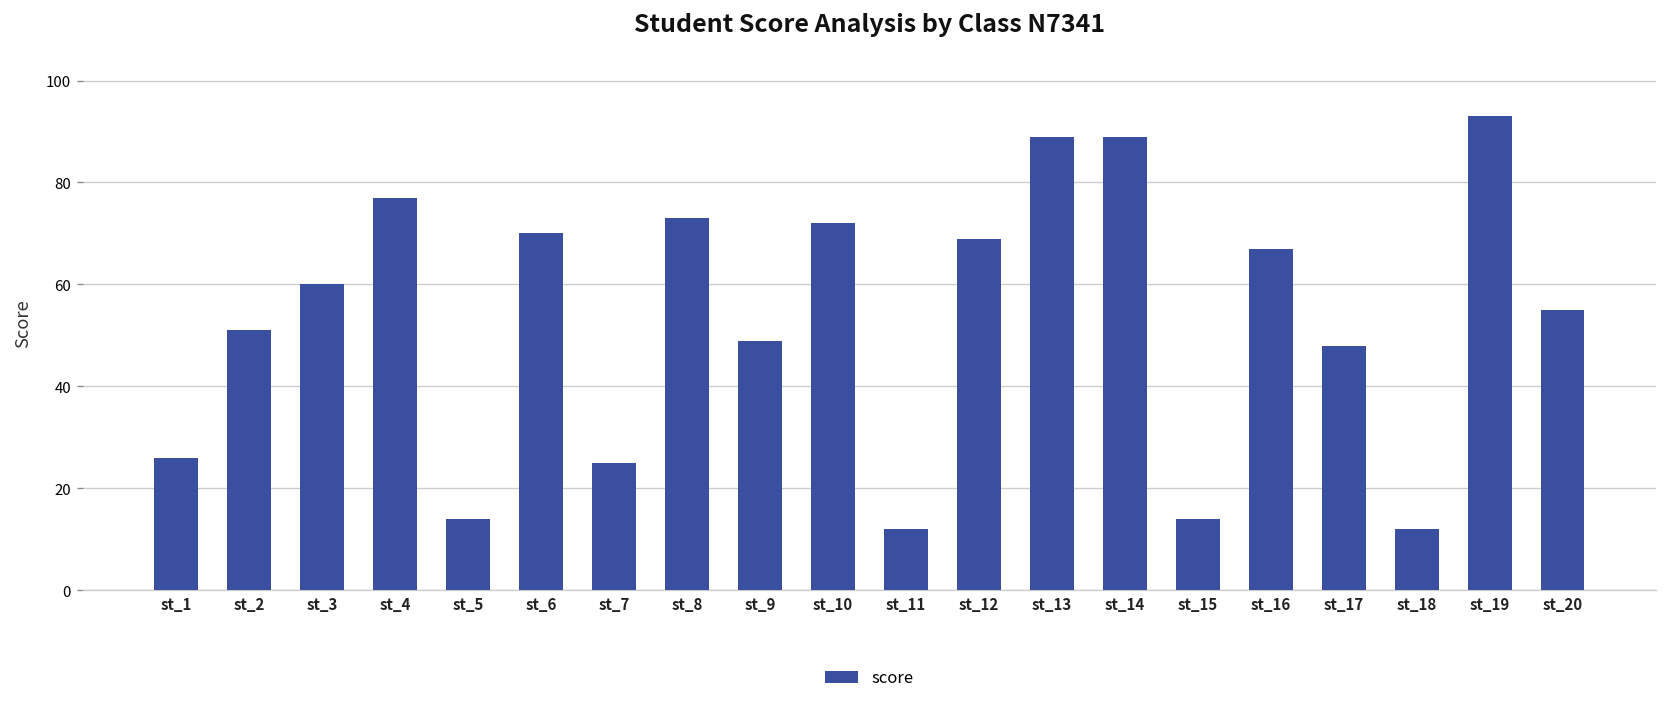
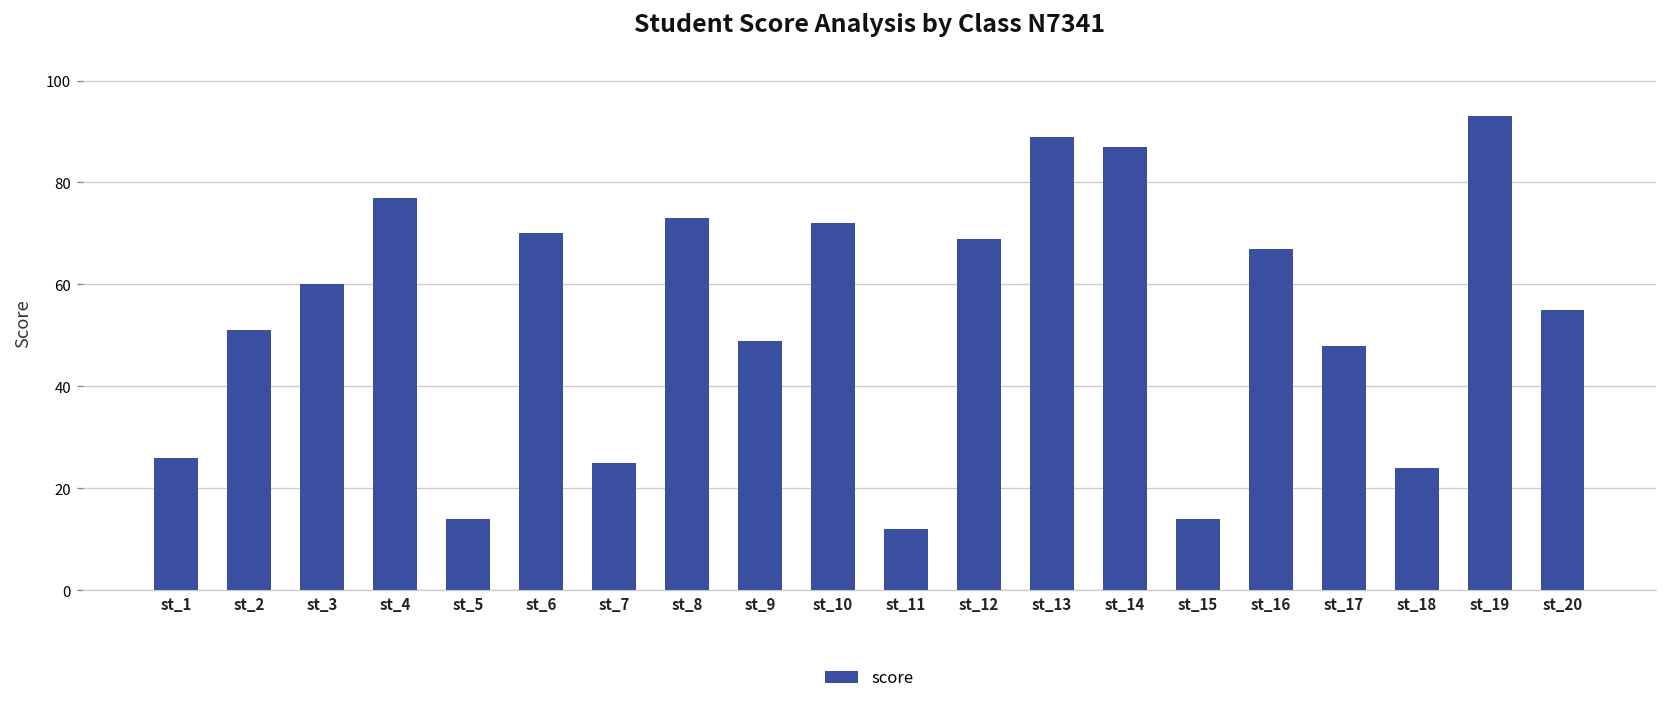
st_14: 89 -> 87
st_18: 12 -> 24
